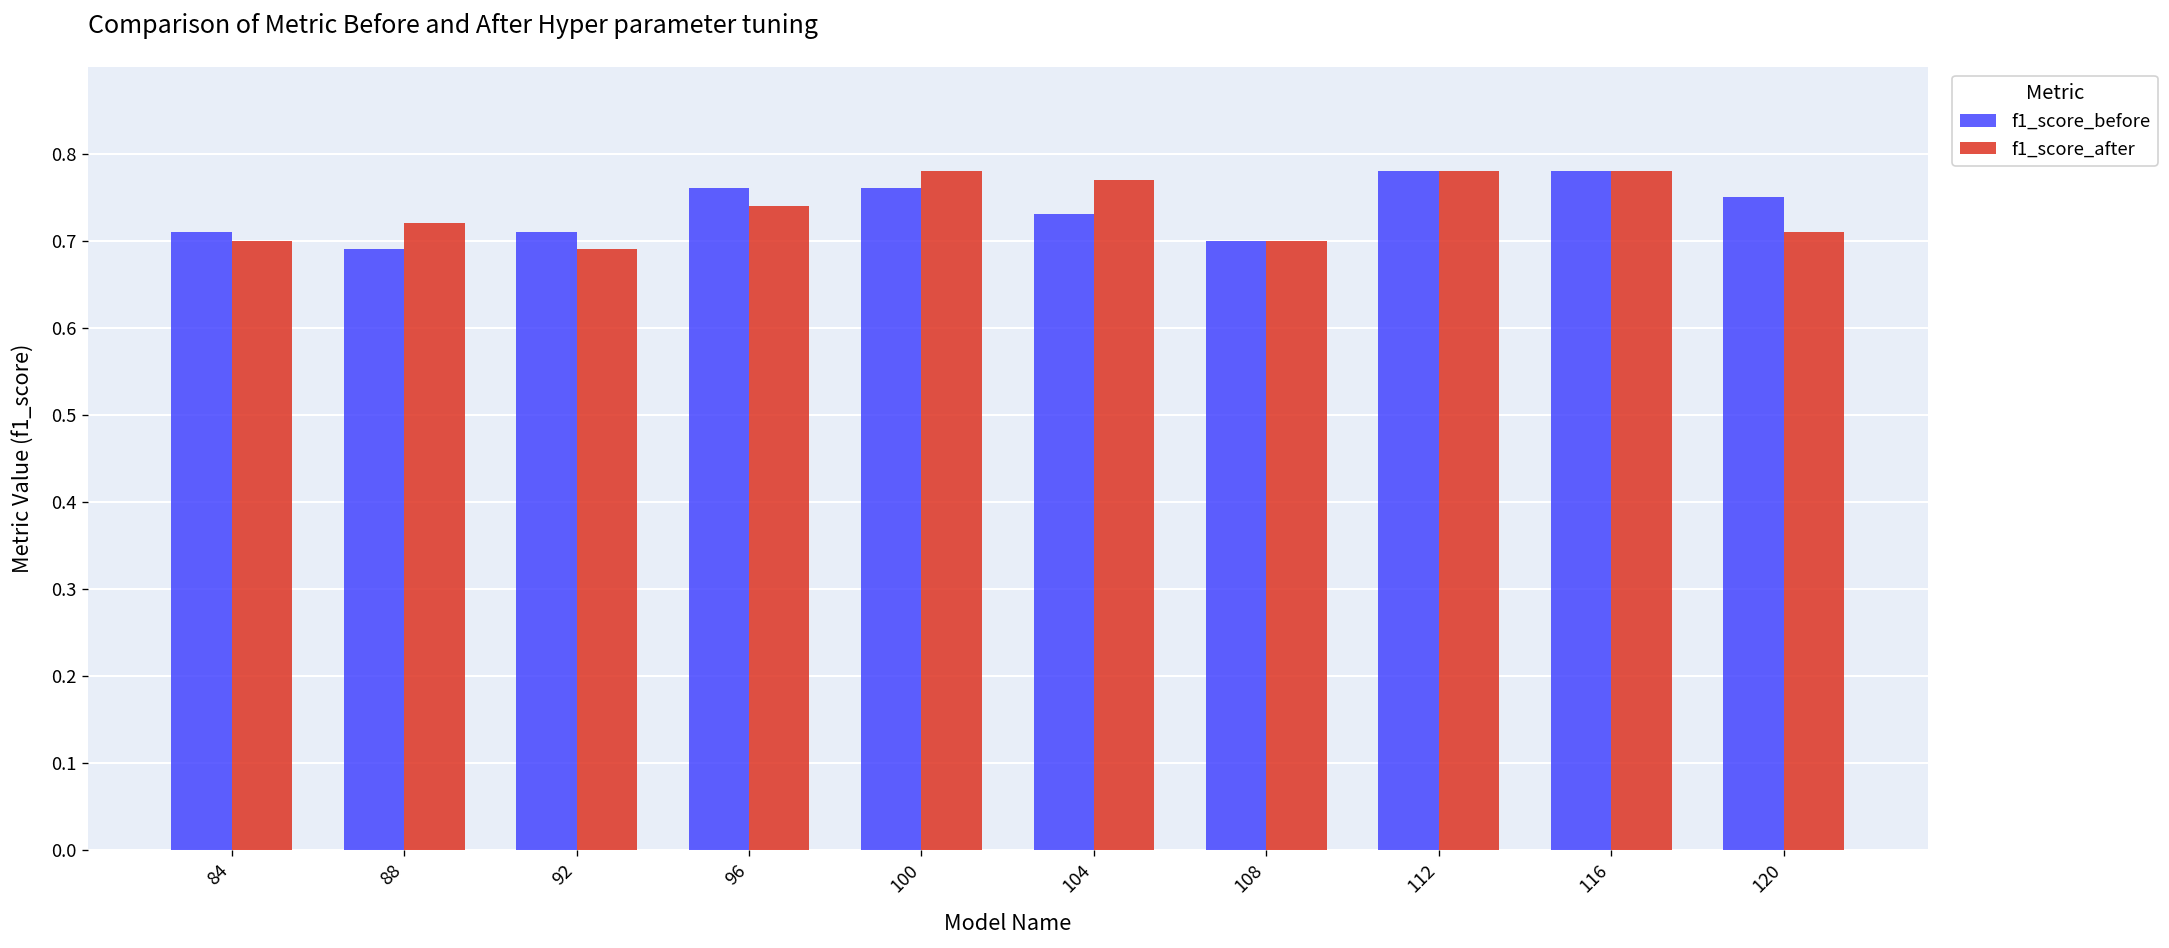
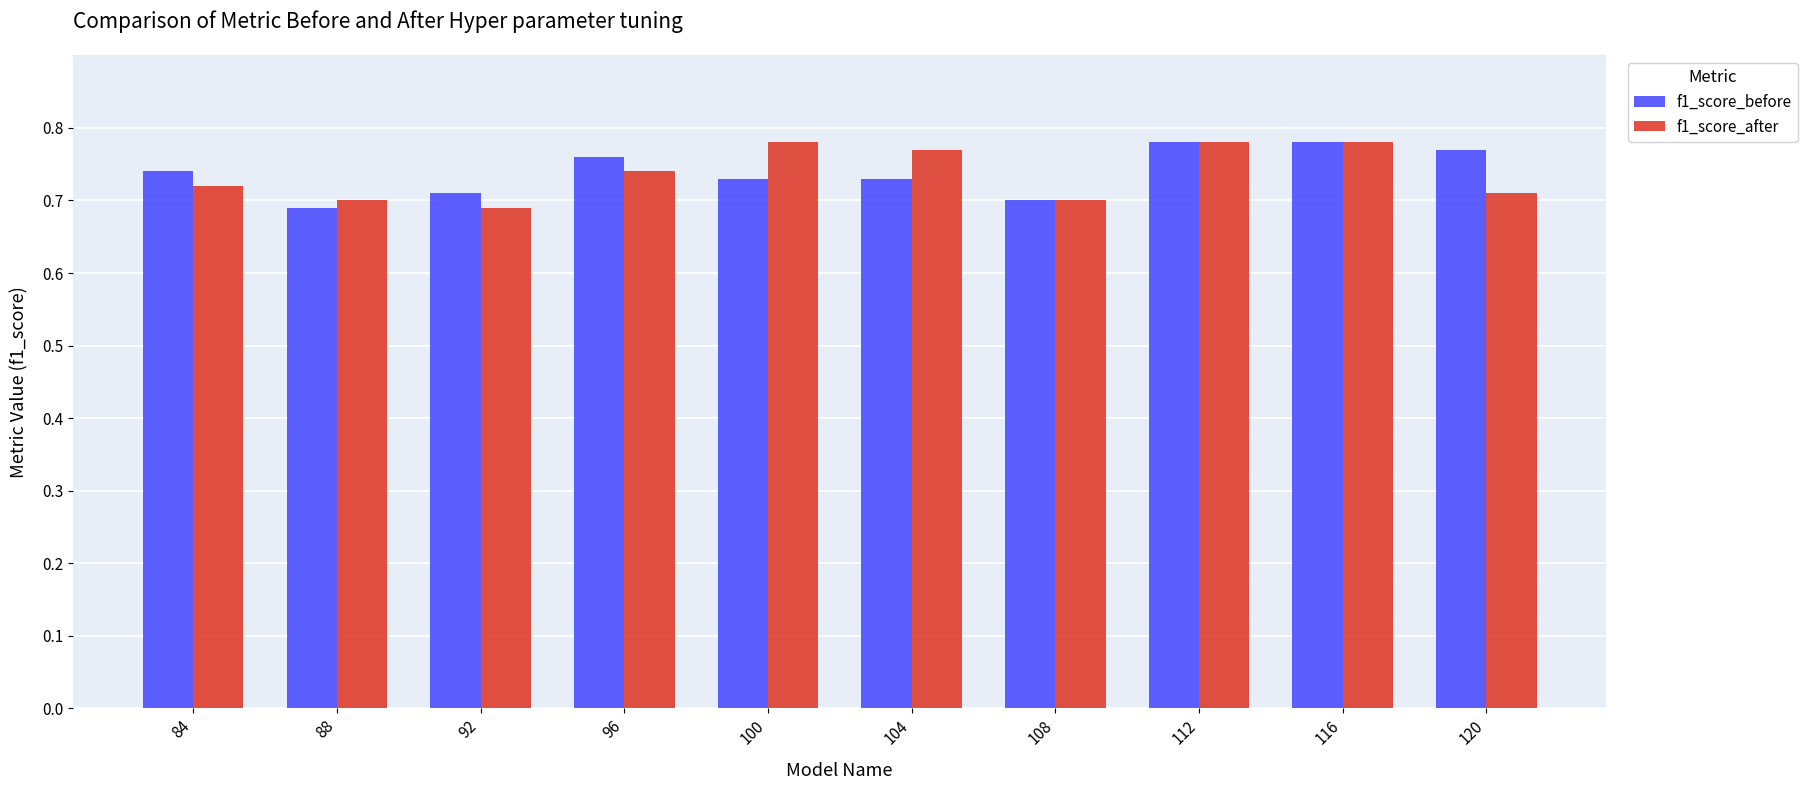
f1_score_before, 84: 0.71 -> 0.74
f1_score_after, 84: 0.70 -> 0.72
f1_score_after, 88: 0.72 -> 0.70
f1_score_before, 100: 0.76 -> 0.73
f1_score_before, 120: 0.75 -> 0.77
